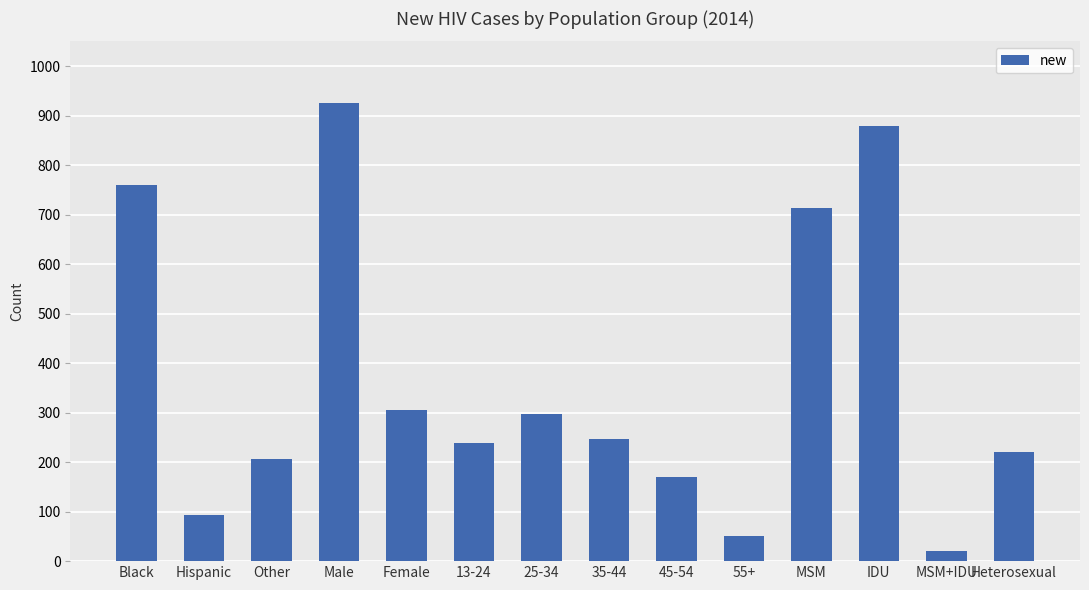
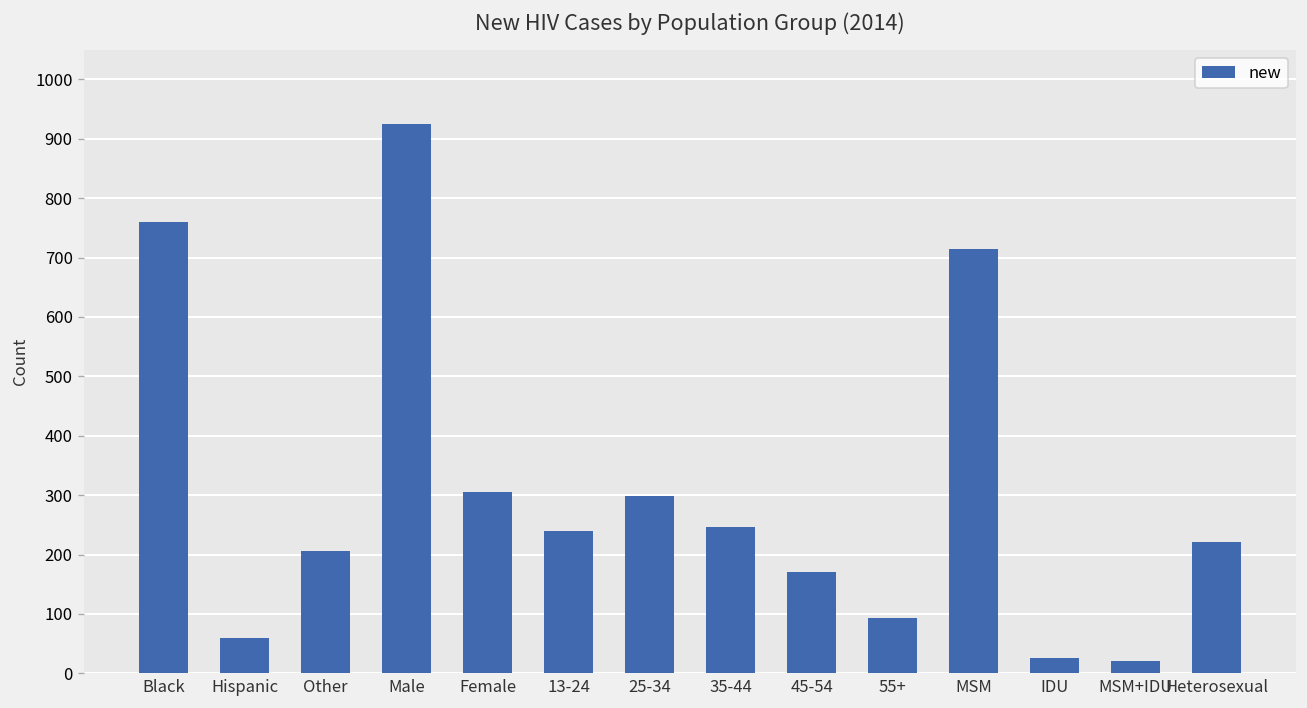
Hispanic: 90 -> 60
55+: 50 -> 90
IDU: 880 -> 30
